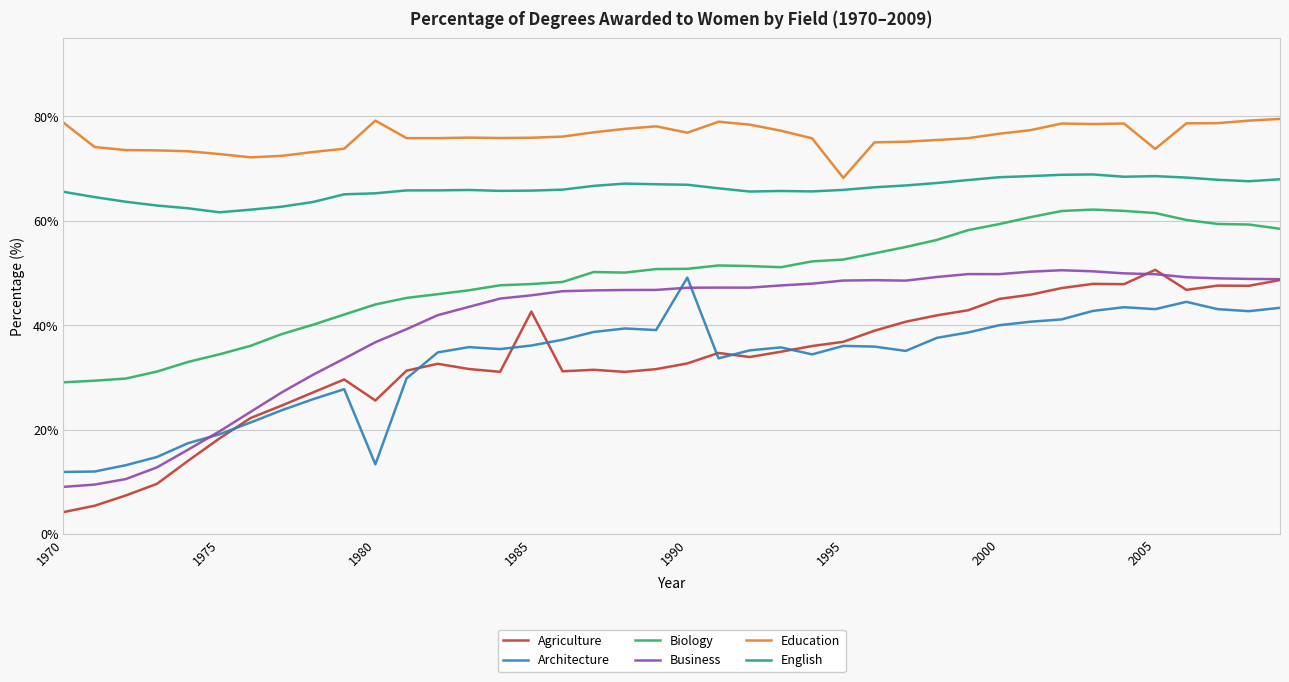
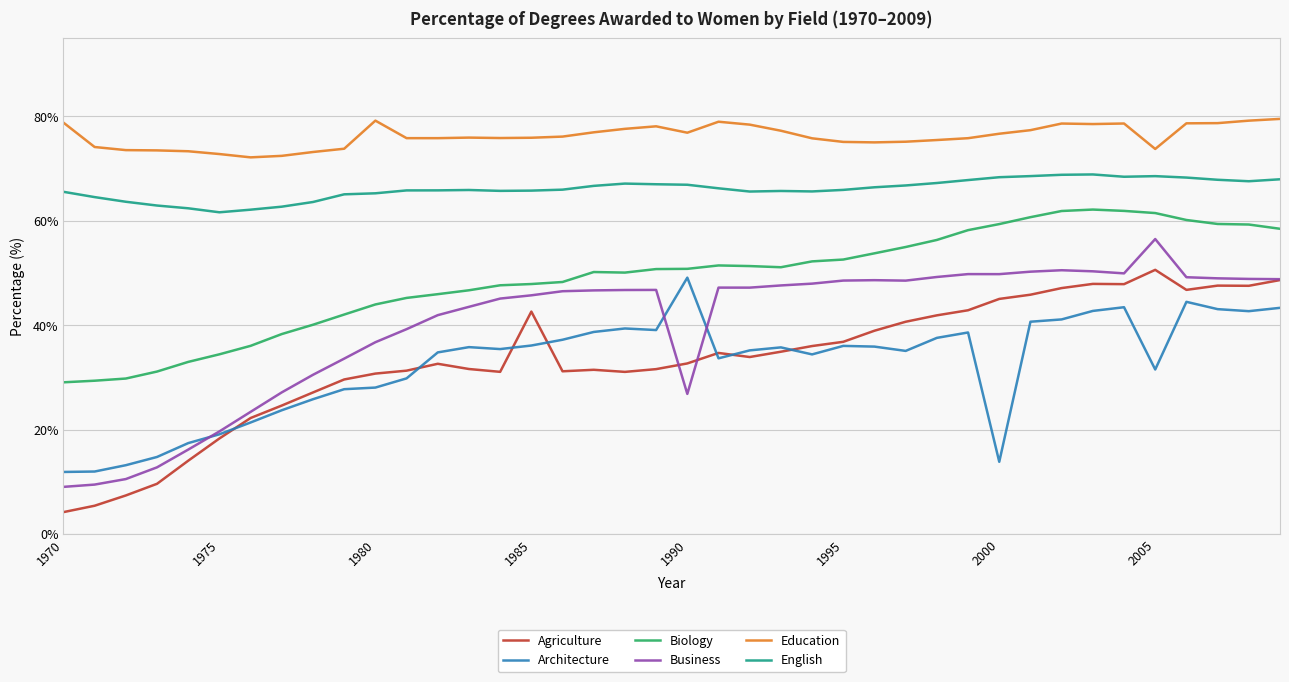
Agriculture, 1980: 26% -> 31%
Architecture, 1980: 13% -> 28%
Business, 1990: 47% -> 27%
Education, 1995: 68% -> 75%
Architecture, 2000: 40% -> 14%
Architecture, 2005: 43% -> 32%
Business, 2005: 50% -> 57%
